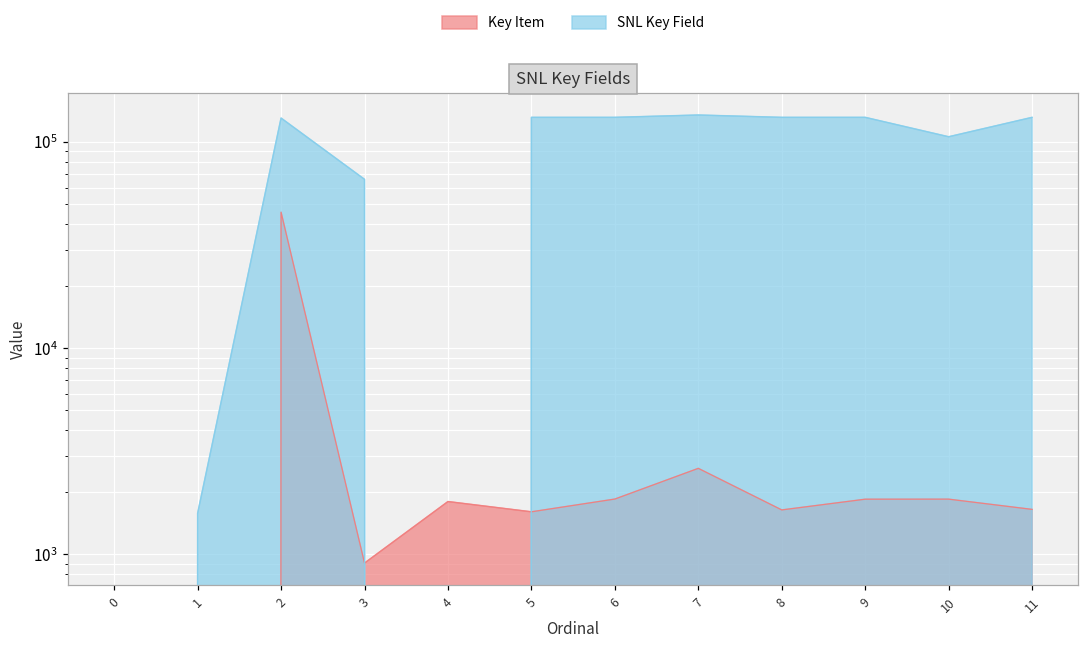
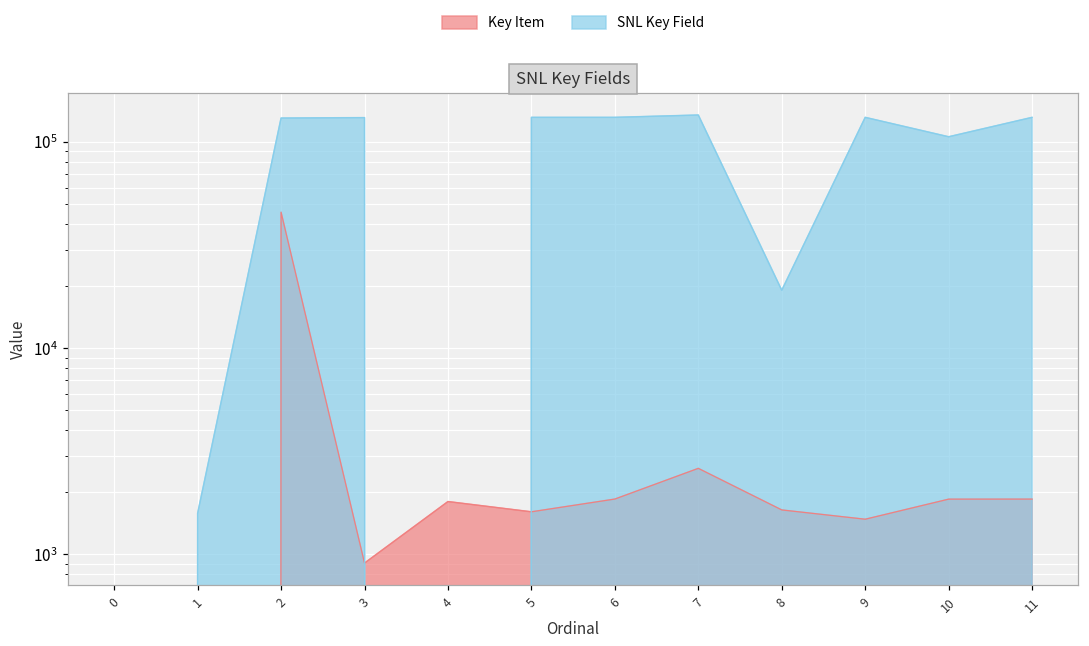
SNL Key Field, 3: 66000 -> 130000
SNL Key Field, 8: 130000 -> 19000
Key Item, 9: 1900 -> 1500
Key Item, 11: 1700 -> 1900
